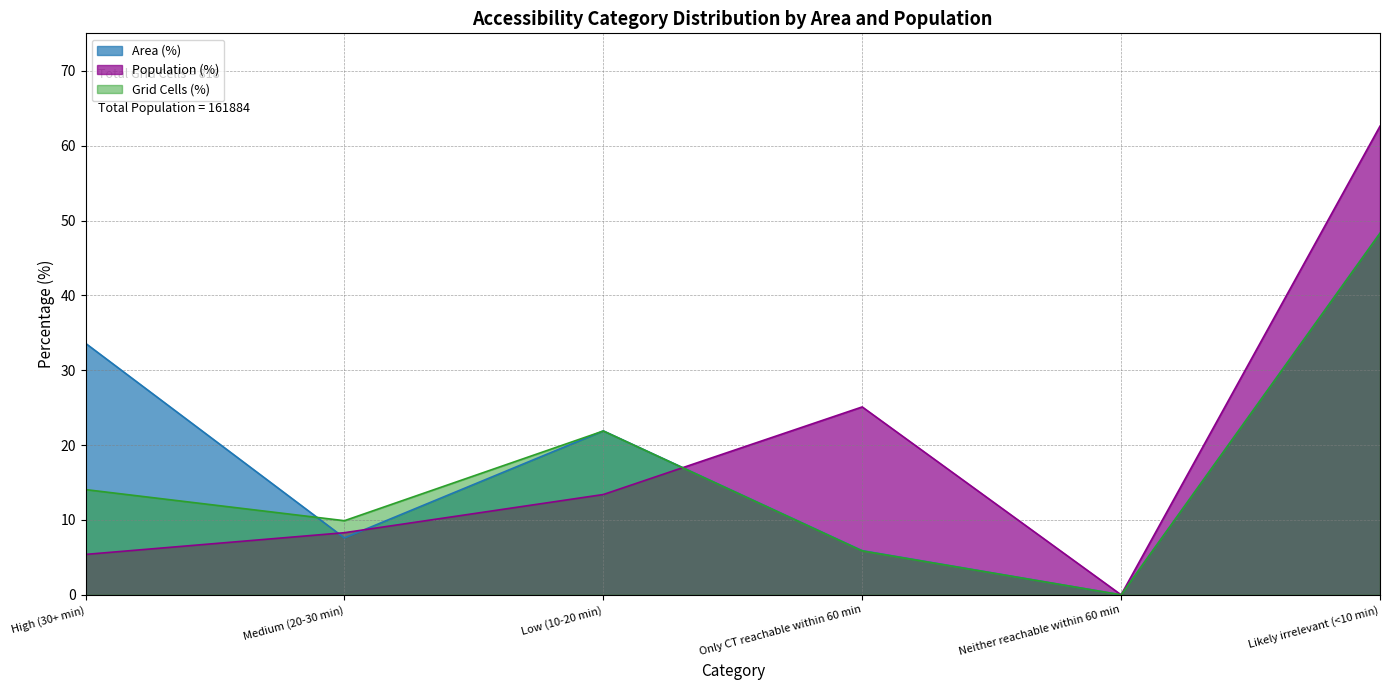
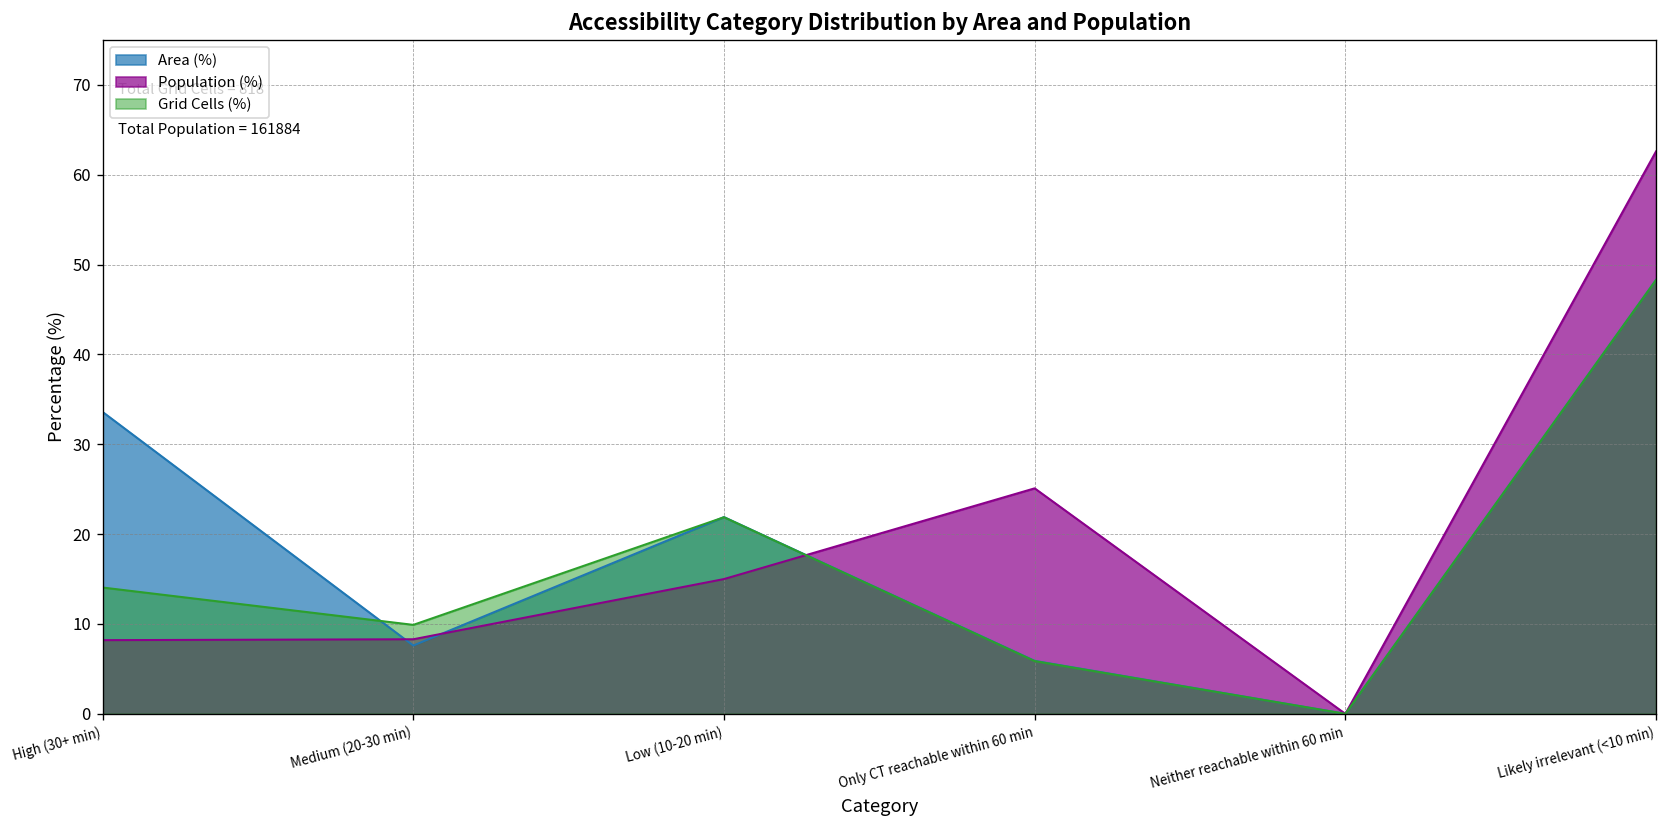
Population (%), High (30+ min): 5 -> 8
Population (%), Low (10-20 min): 13 -> 15
